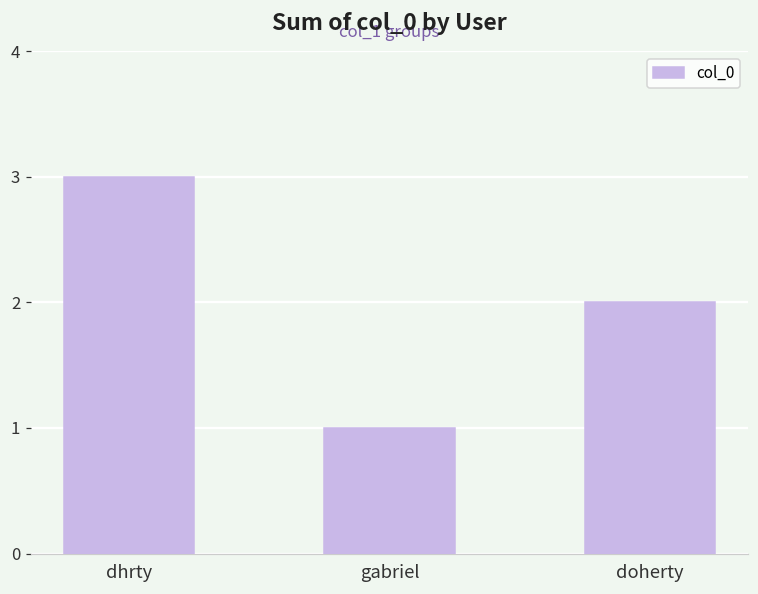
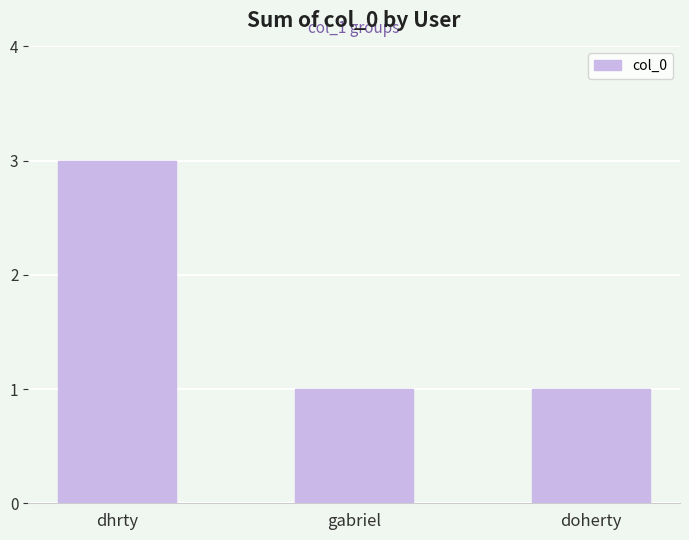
doherty: 2 -> 1
